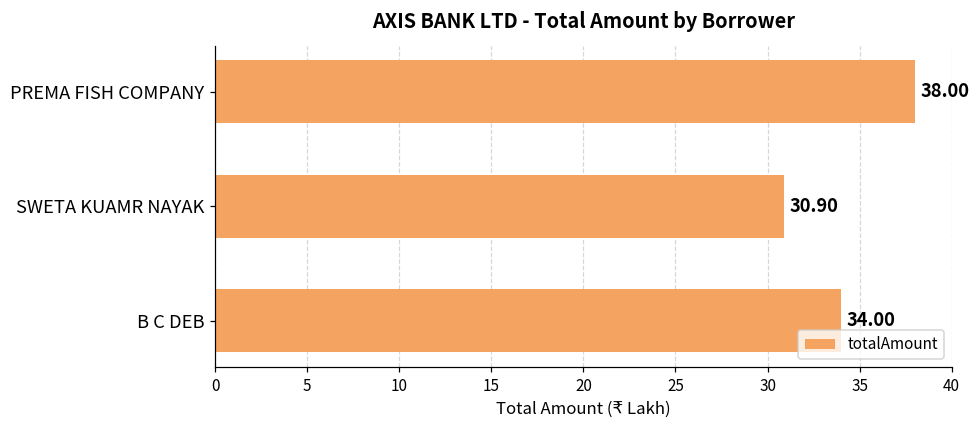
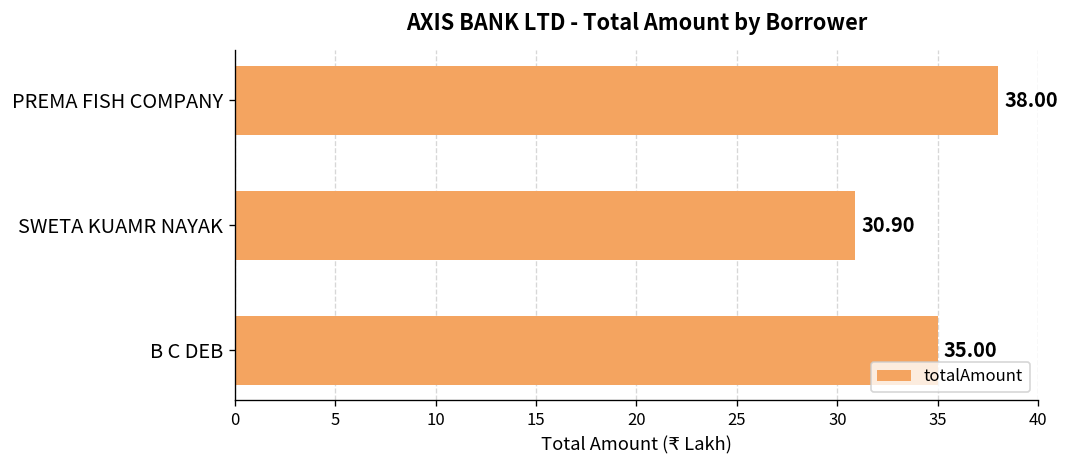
B C DEB: 34.00 -> 35.00
